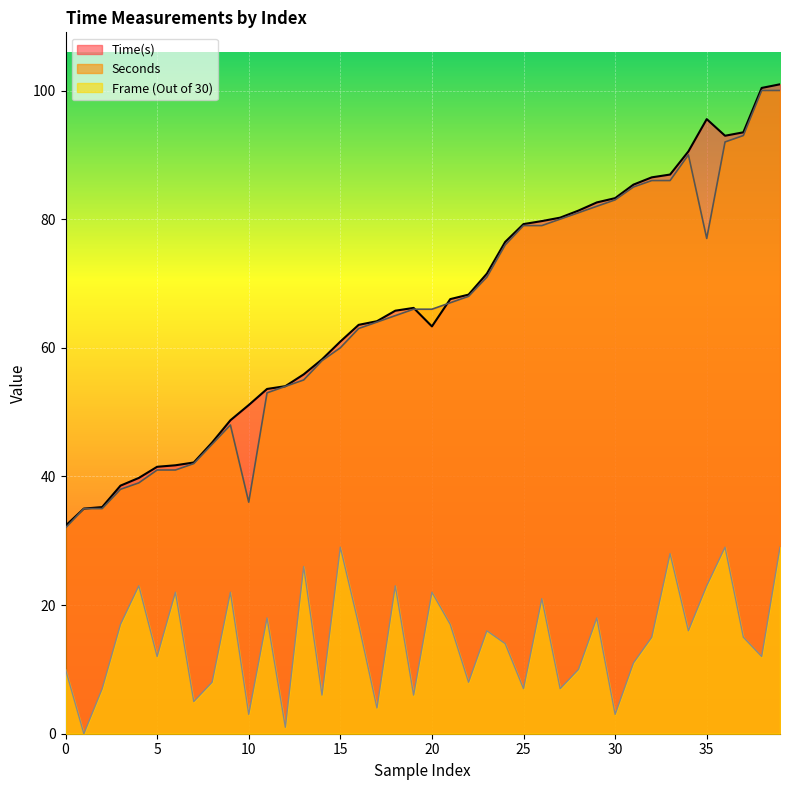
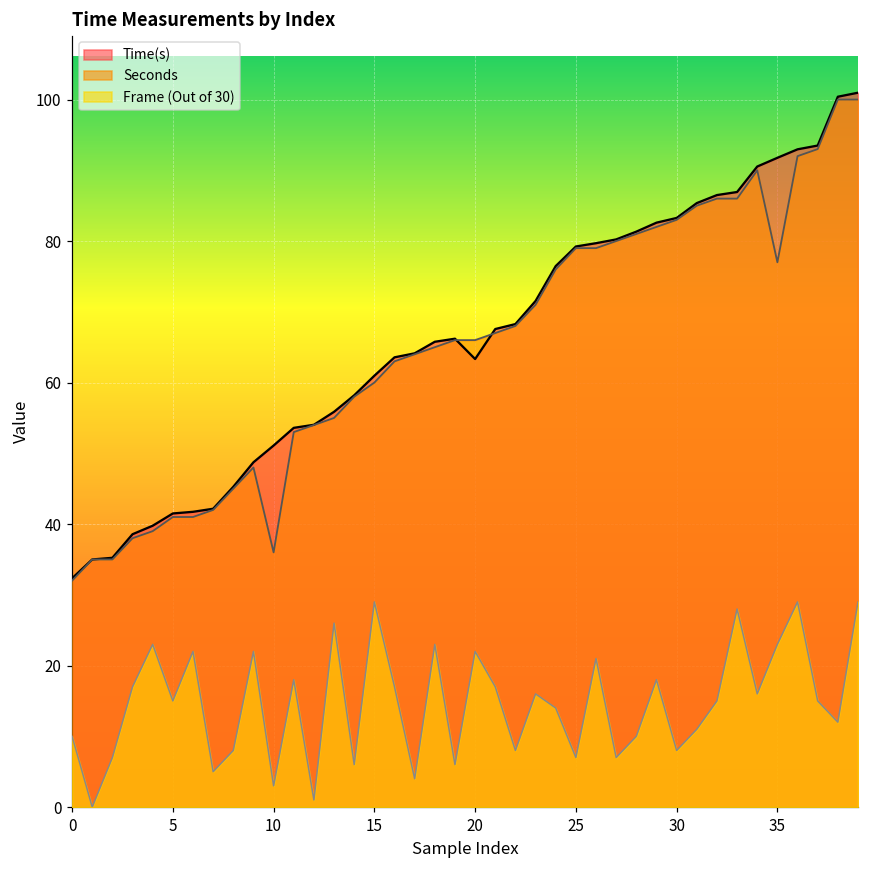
Frame (Out of 30), 5: 12 -> 15
Frame (Out of 30), 30: 3 -> 8
Time(s), 35: 96 -> 92
